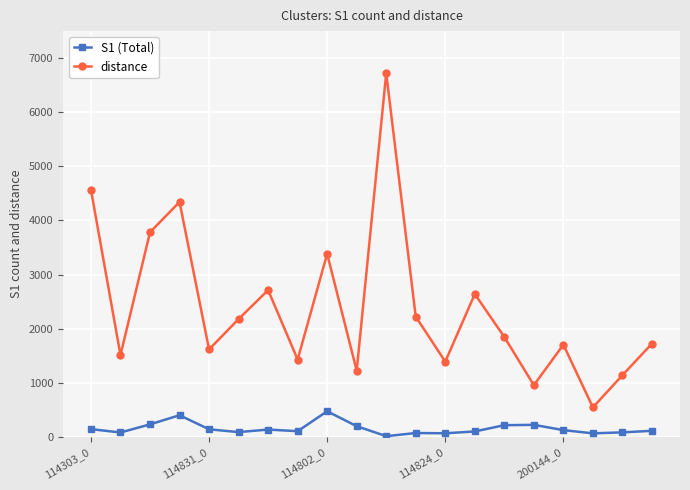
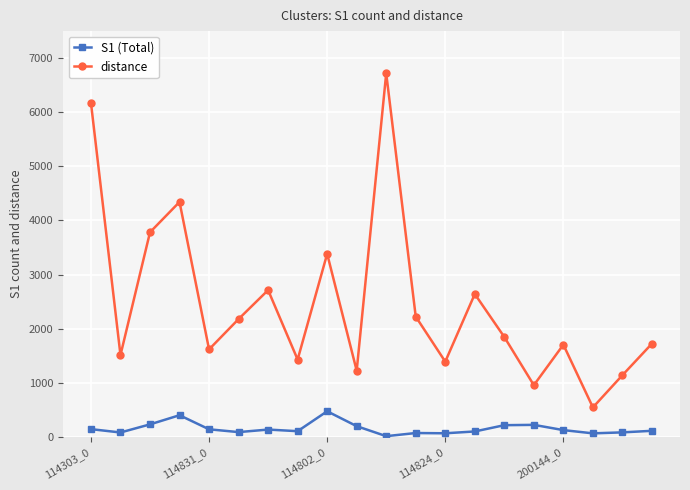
distance, 114303_0: 4600 -> 6200
